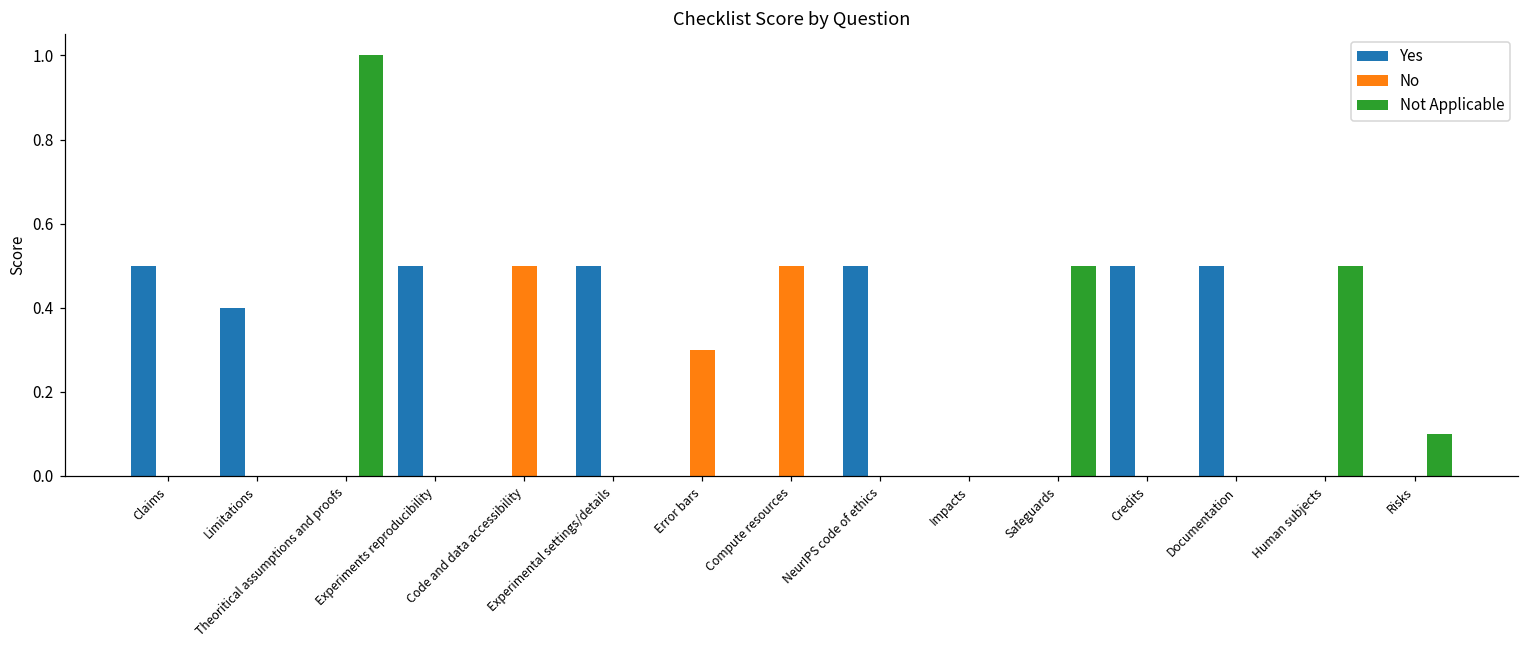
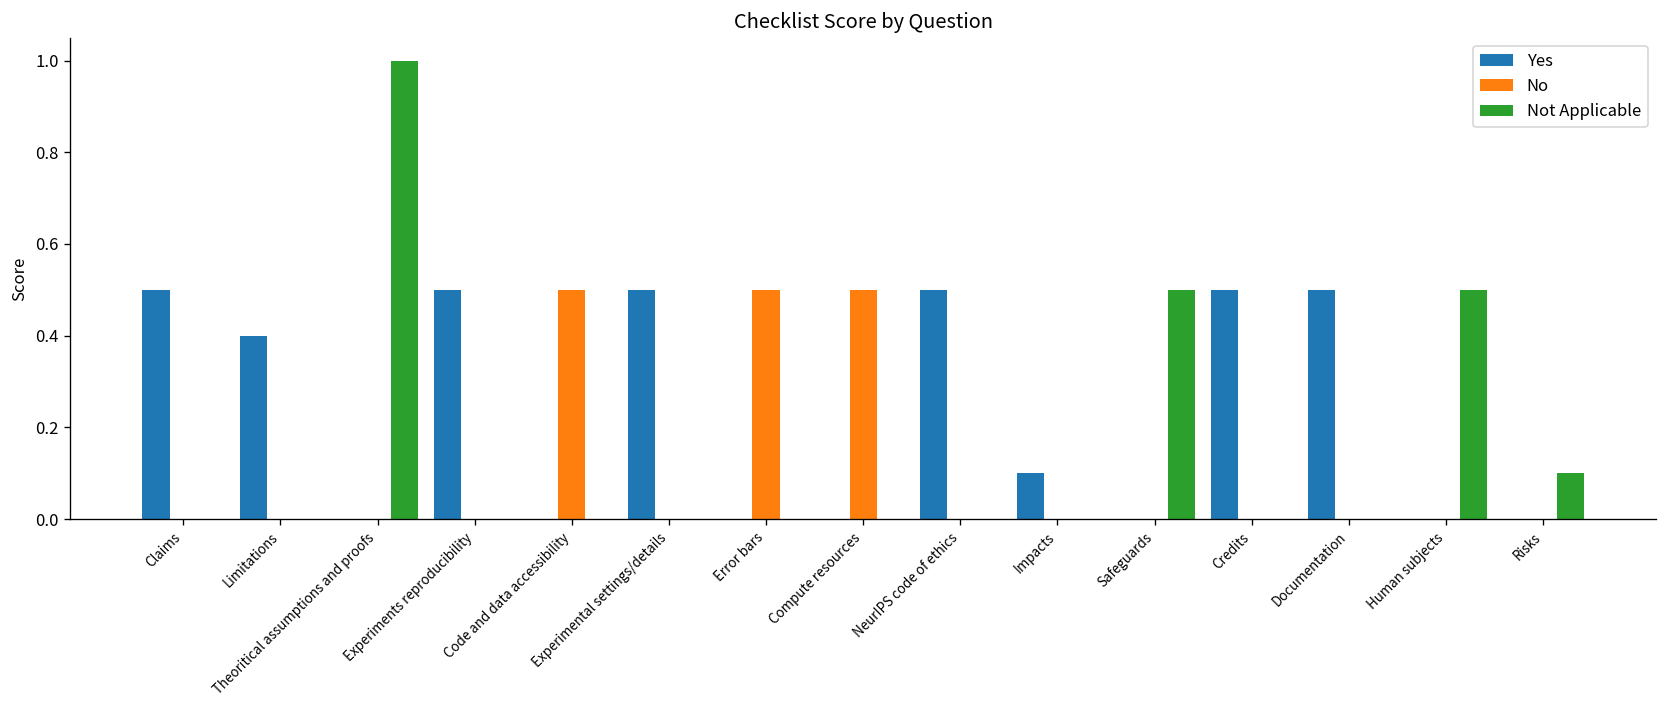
No, Error bars: 0.3 -> 0.5
Yes, Impacts: 0.0 -> 0.1
